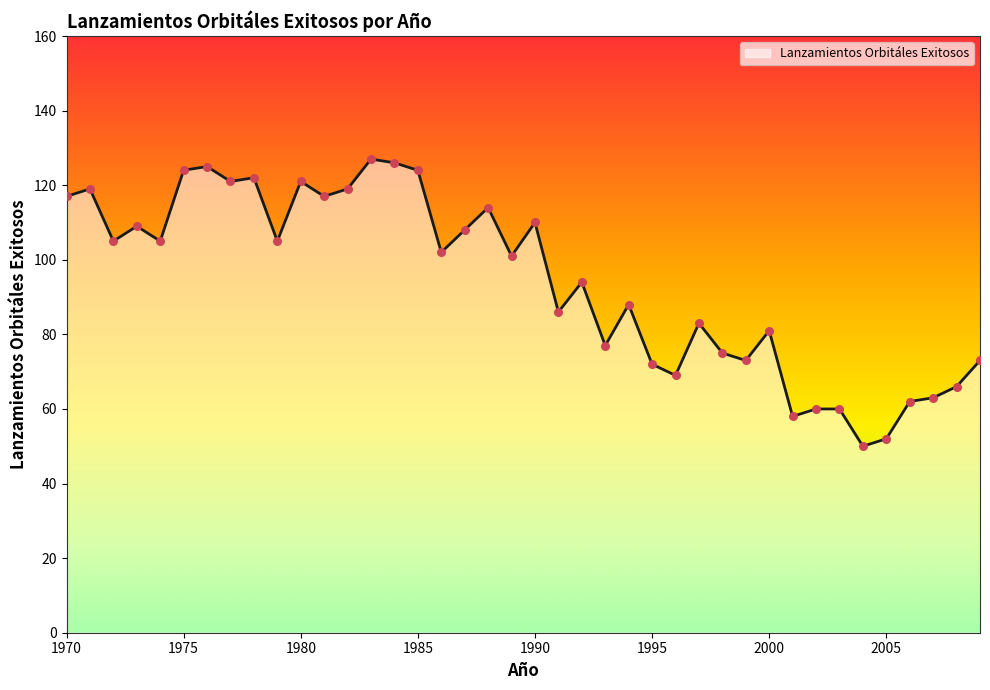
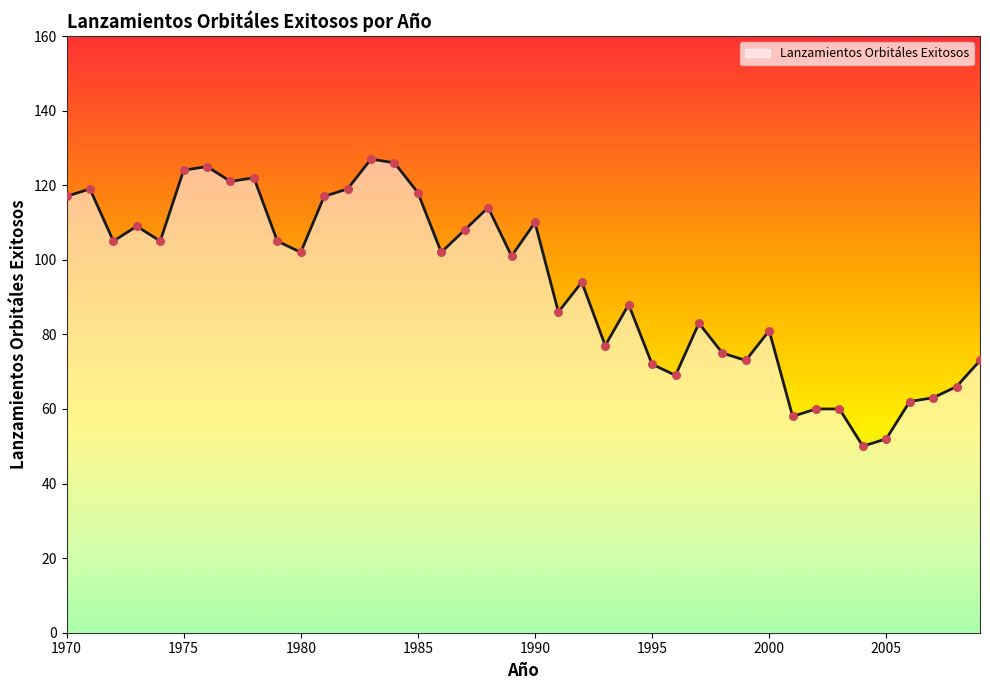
1980: 121 -> 102
1985: 124 -> 118
